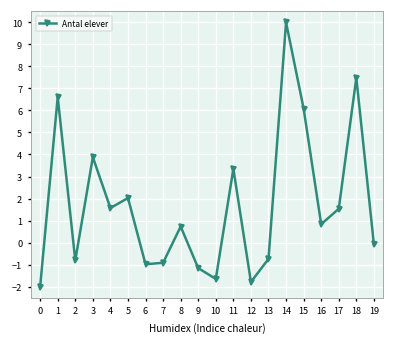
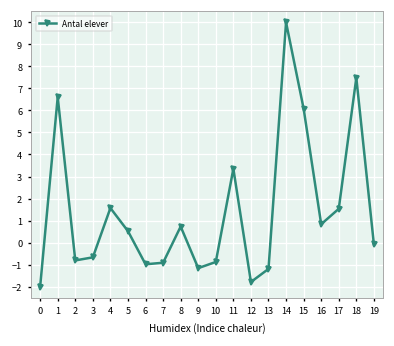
3: 3.9 -> -0.7
5: 2.0 -> 0.5
10: -1.7 -> -0.9
13: -0.7 -> -1.2
